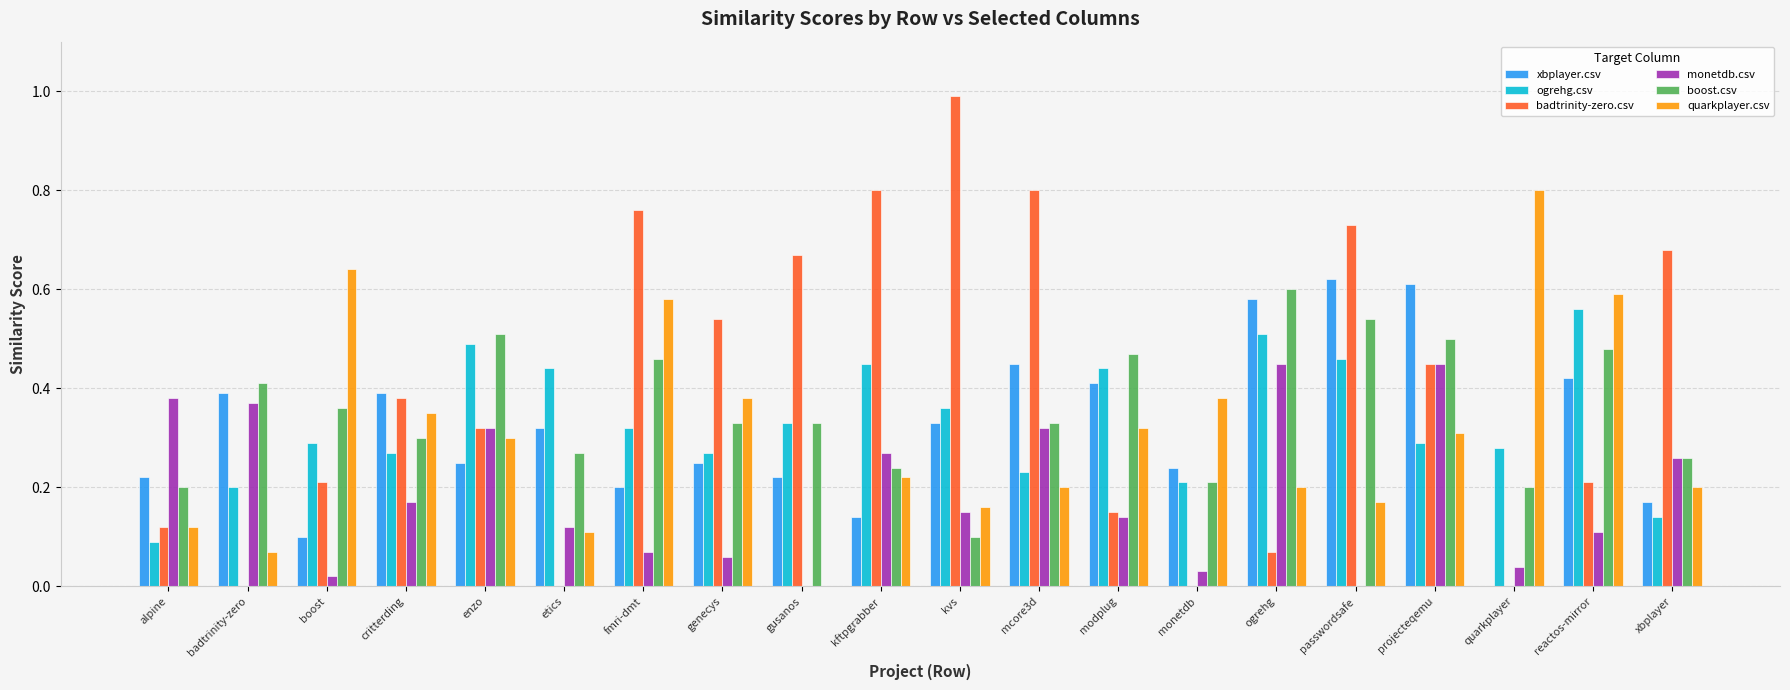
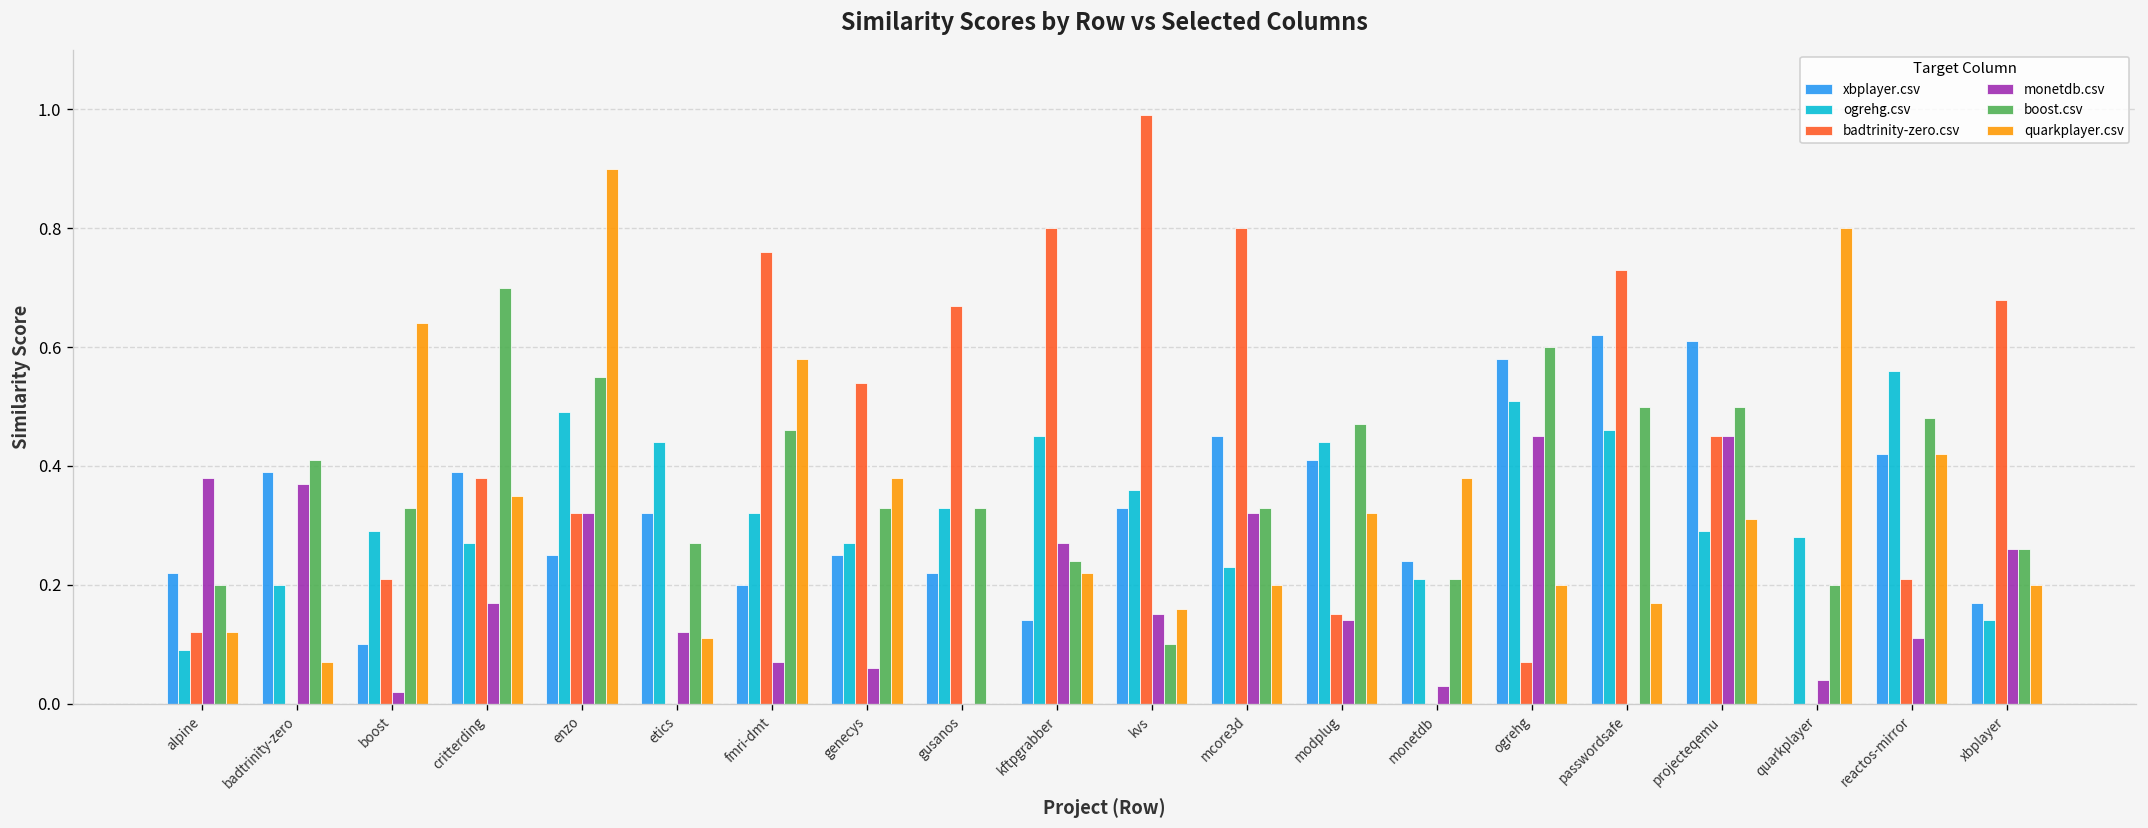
boost.csv, boost: 0.36 -> 0.33
boost.csv, critterding: 0.3 -> 0.7
boost.csv, enzo: 0.51 -> 0.55
quarkplayer.csv, enzo: 0.3 -> 0.9
boost.csv, passwordsafe: 0.54 -> 0.50
quarkplayer.csv, reactos-mirror: 0.59 -> 0.42
